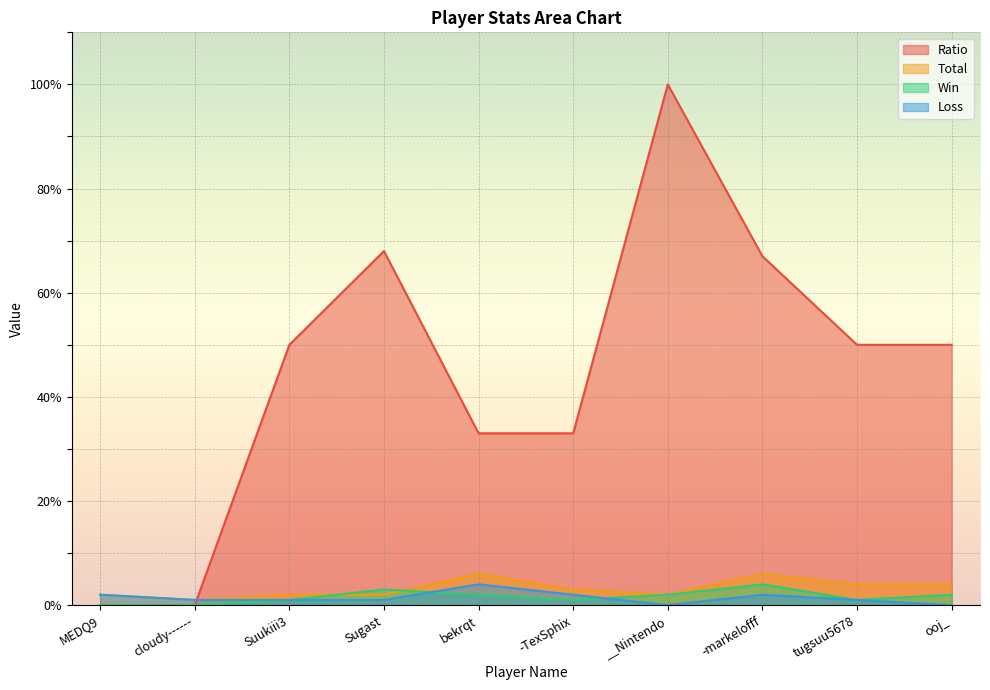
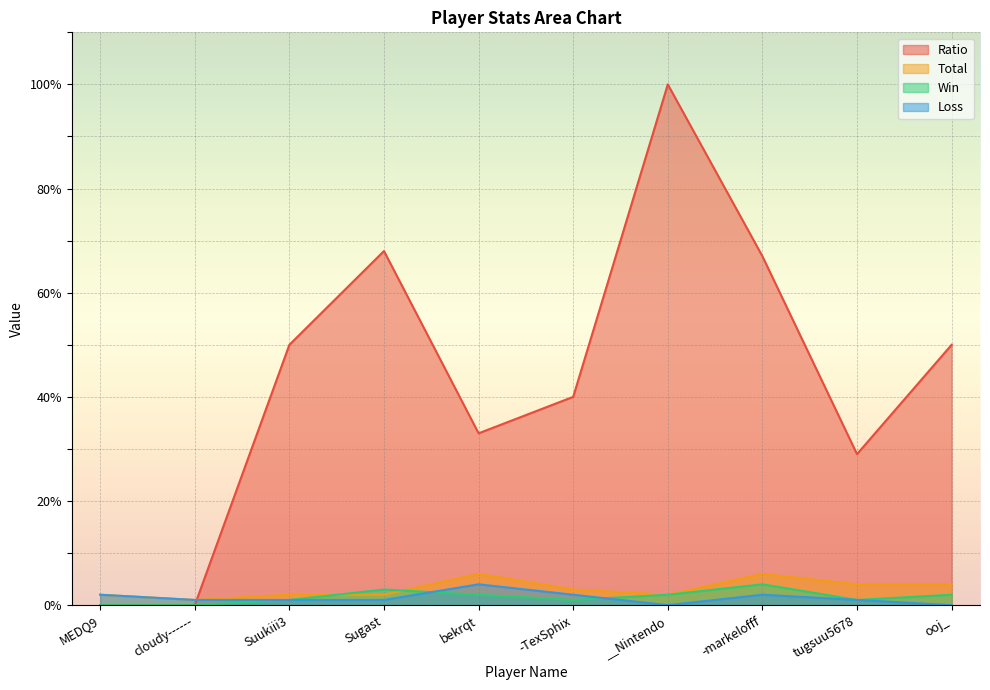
Ratio, -TexSphix: 33% -> 40%
Ratio, tugsuu5678: 50% -> 29%
